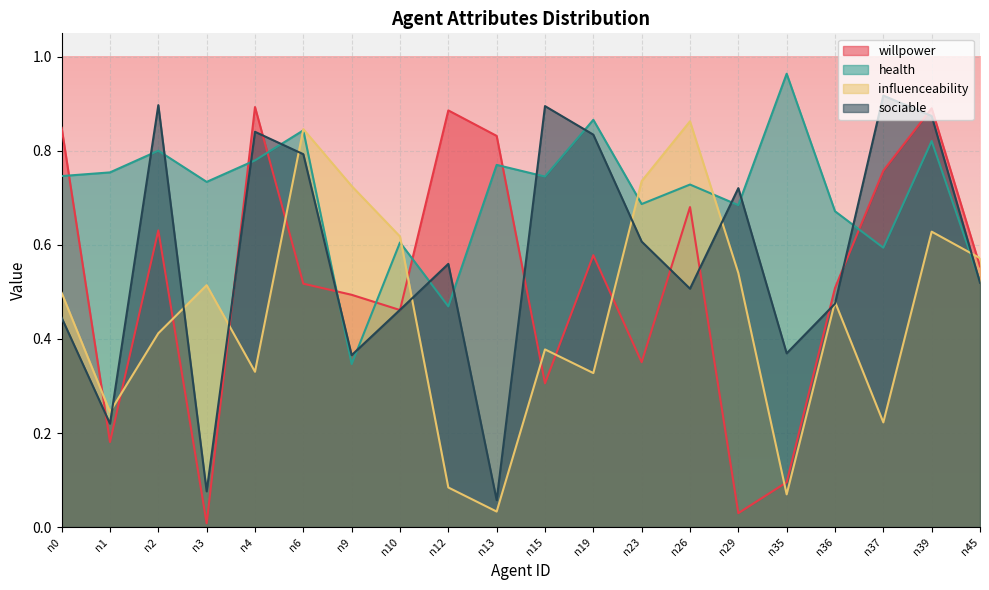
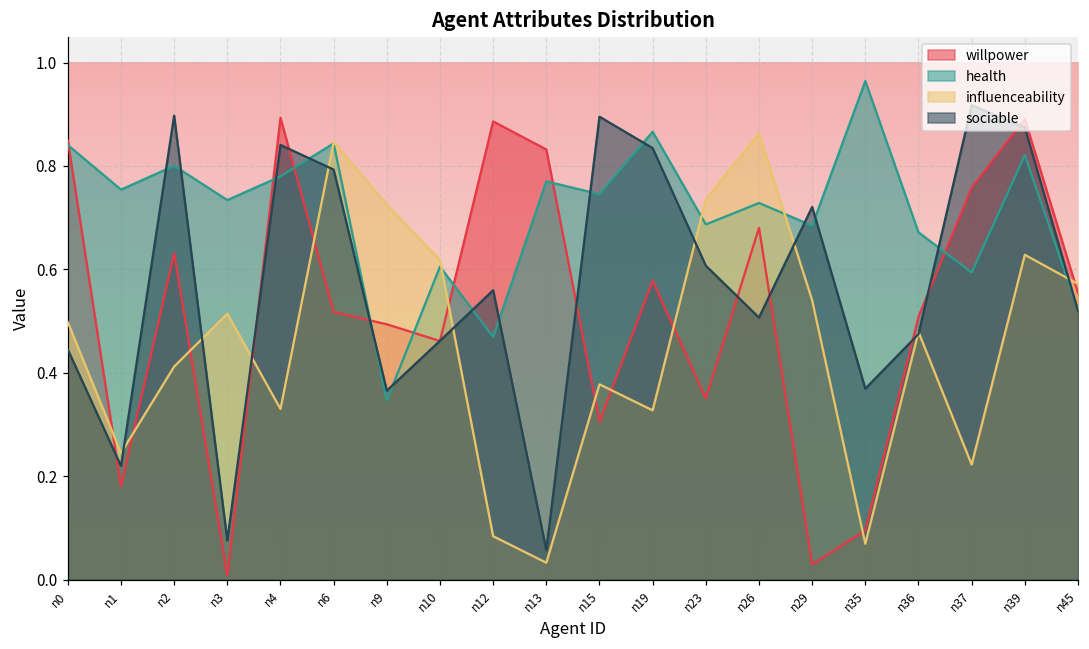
health, n0: 0.75 -> 0.84
